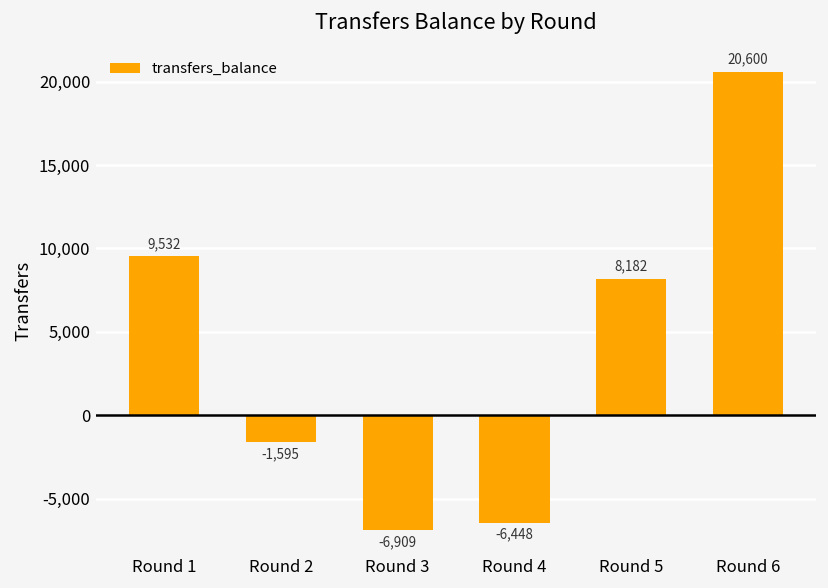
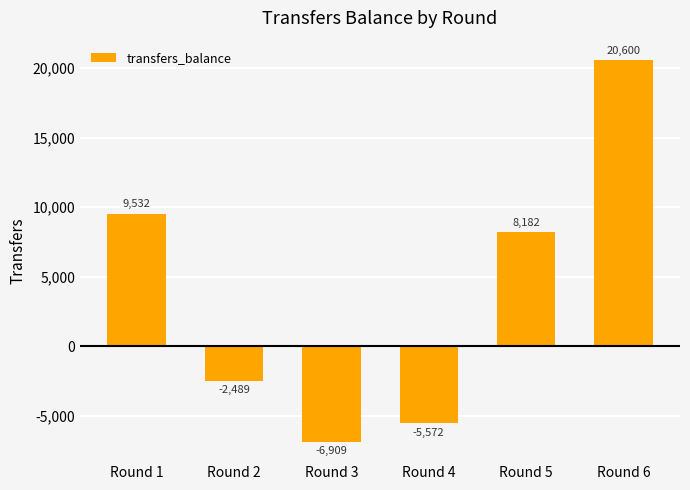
Round 2: -1,595 -> -2,489
Round 4: -6,448 -> -5,572
